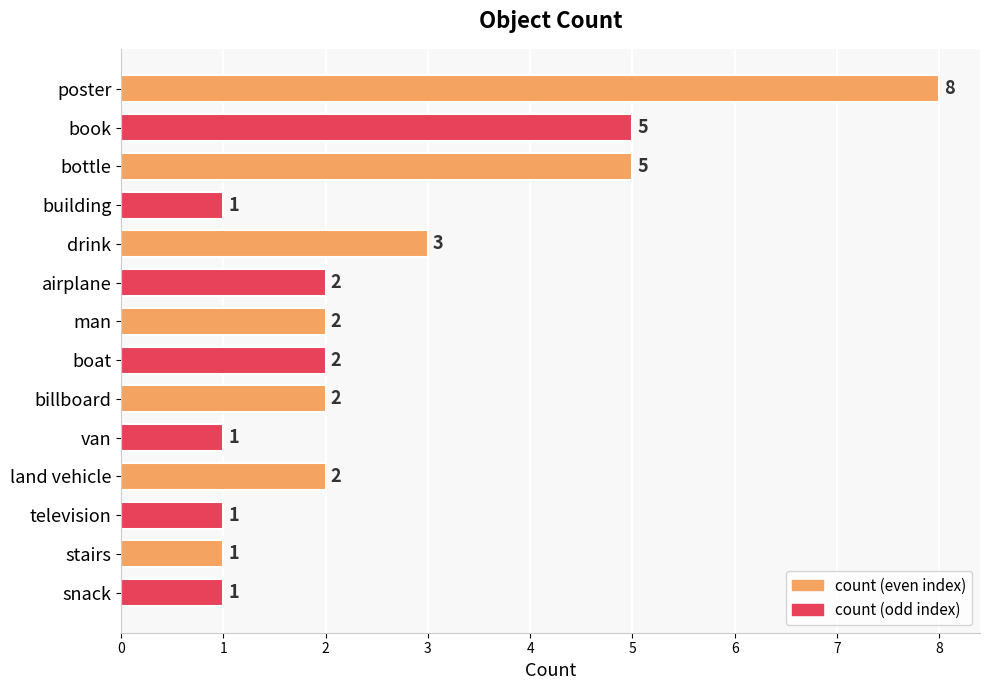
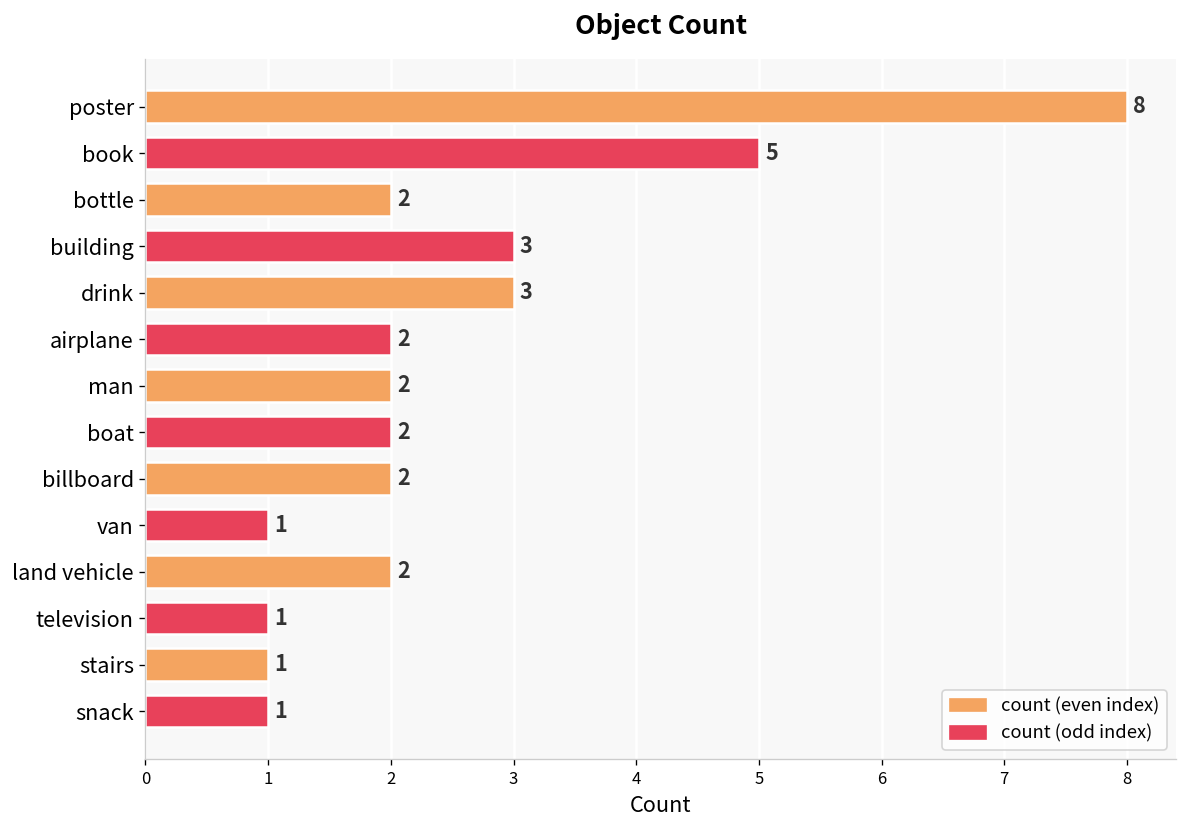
bottle: 5 -> 2
building: 1 -> 3
